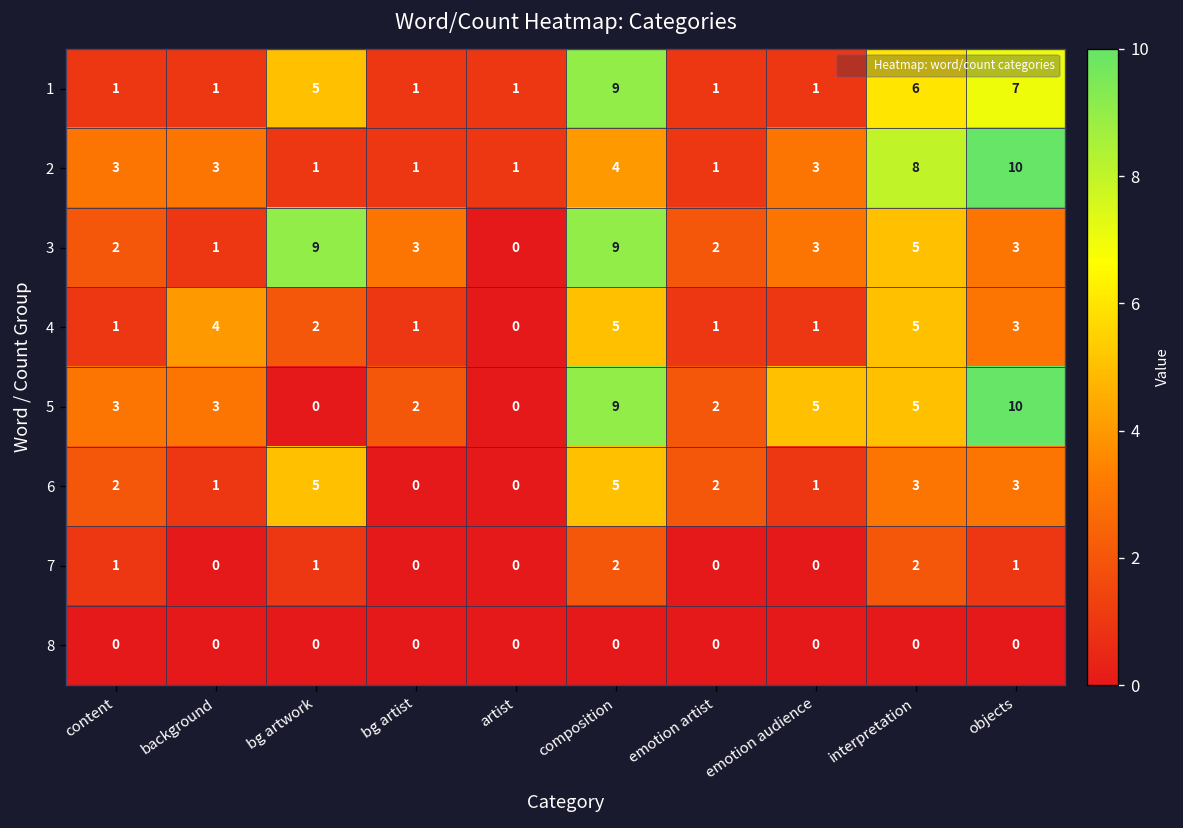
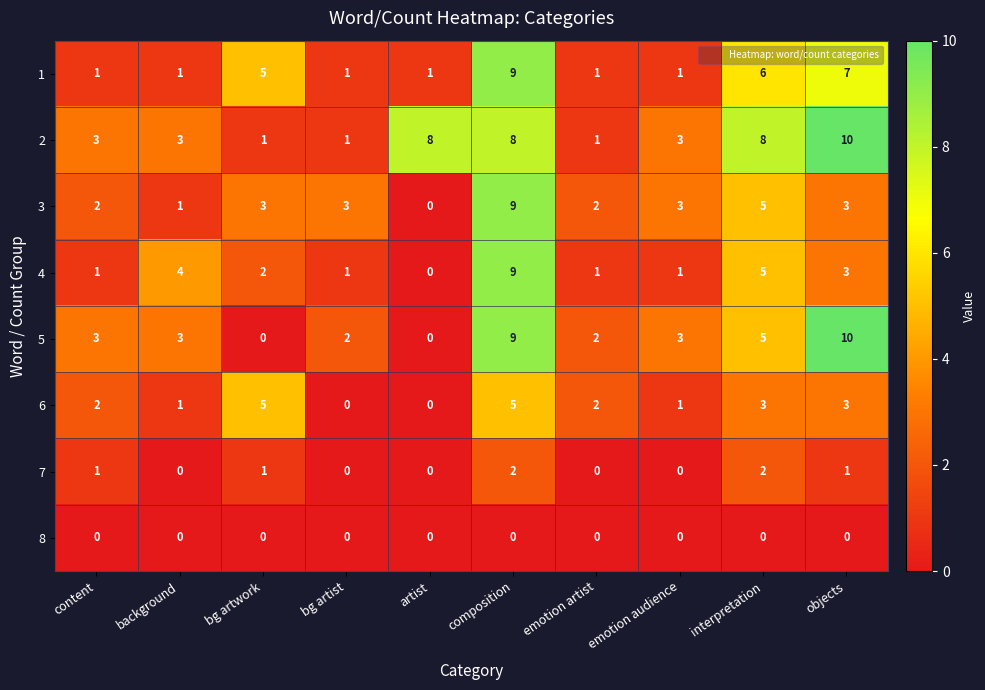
2, artist: 1 -> 8
2, composition: 4 -> 8
3, bg artwork: 9 -> 3
4, composition: 5 -> 9
5, emotion audience: 5 -> 3
